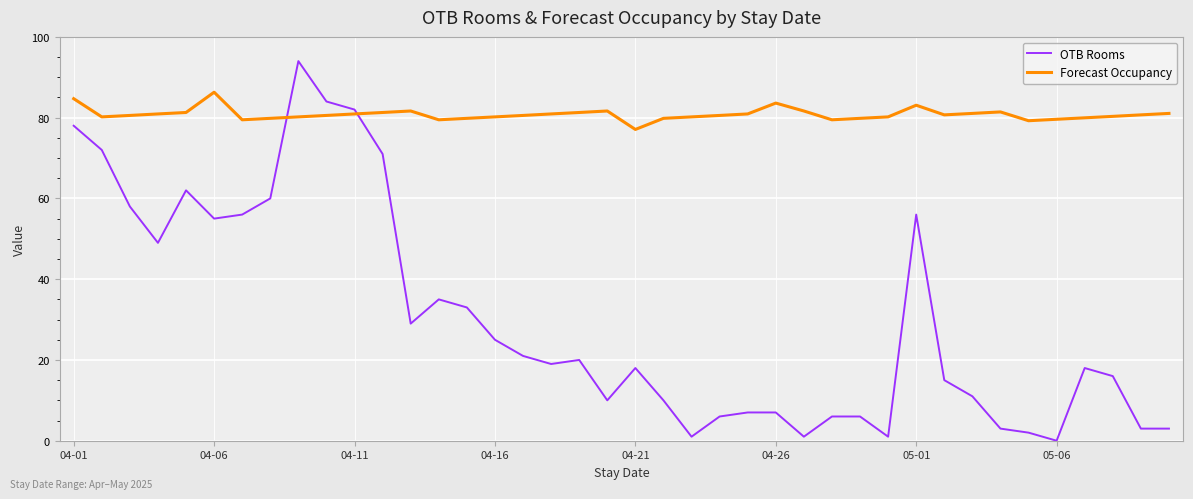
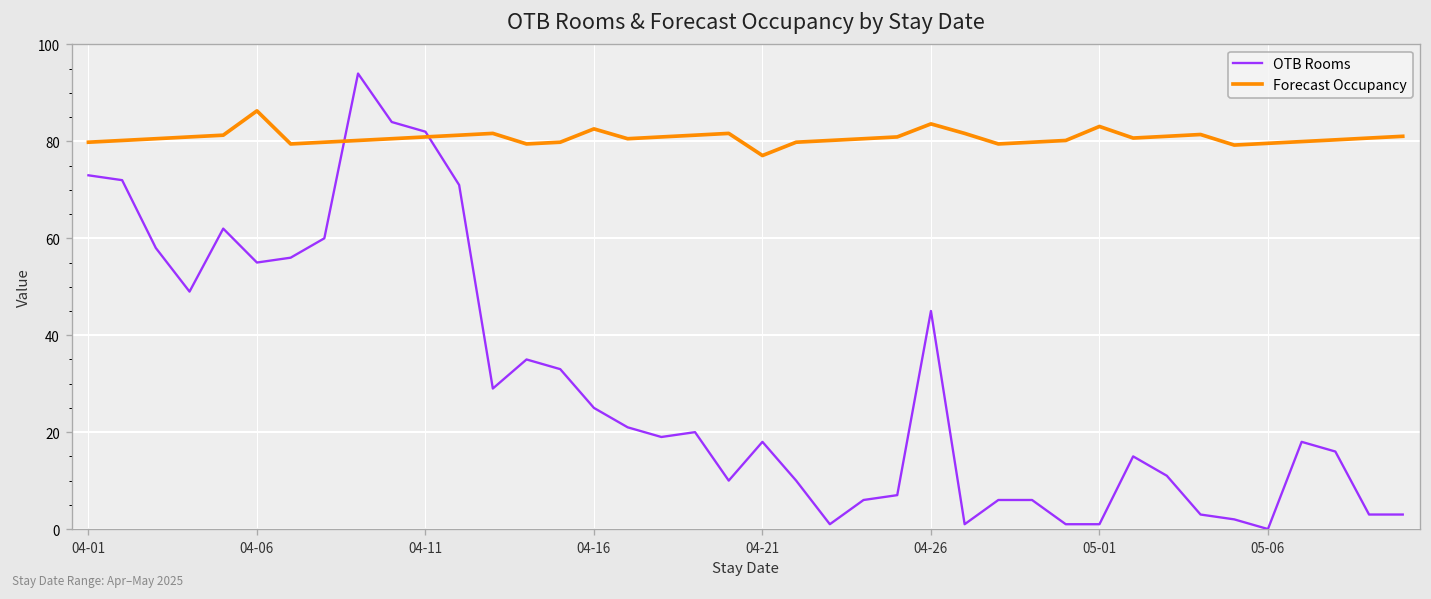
OTB Rooms, 04-01: 78 -> 73
Forecast Occupancy, 04-01: 85 -> 80
Forecast Occupancy, 04-16: 80 -> 83
OTB Rooms, 04-26: 7 -> 45
OTB Rooms, 05-01: 56 -> 1
